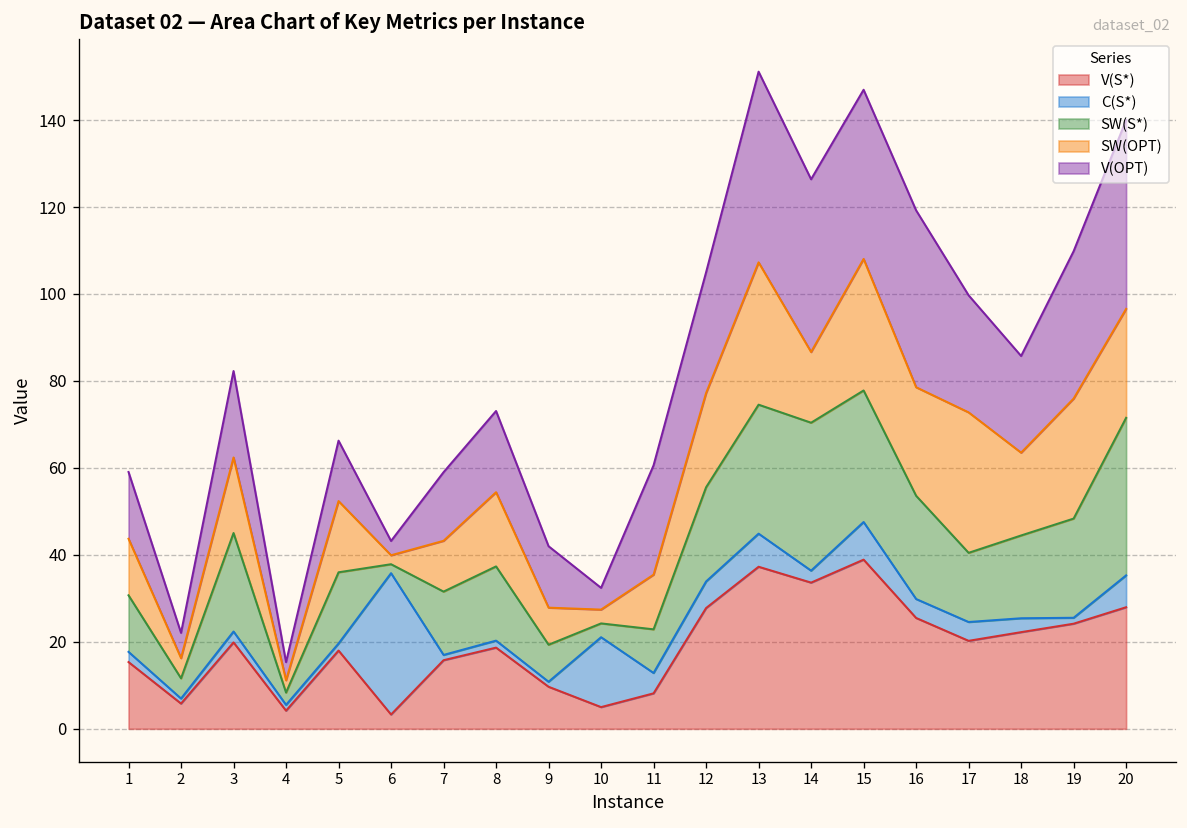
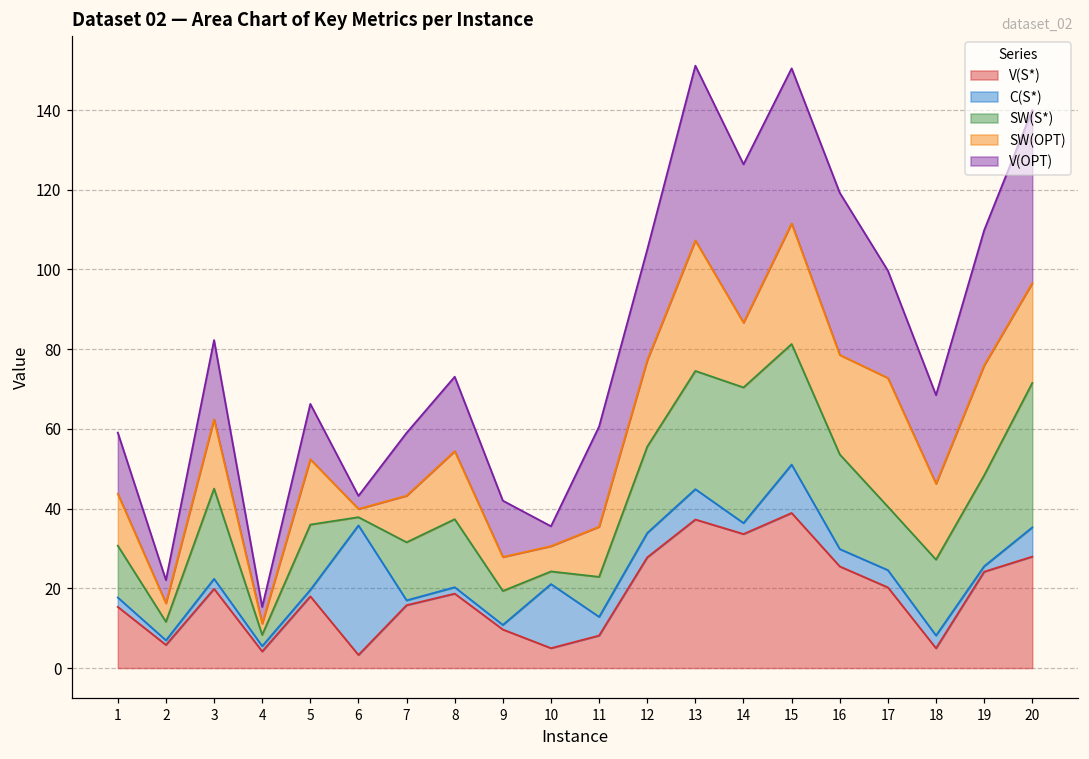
SW(OPT), 10: 3 -> 6
C(S*), 15: 9 -> 12
V(S*), 18: 22 -> 5
